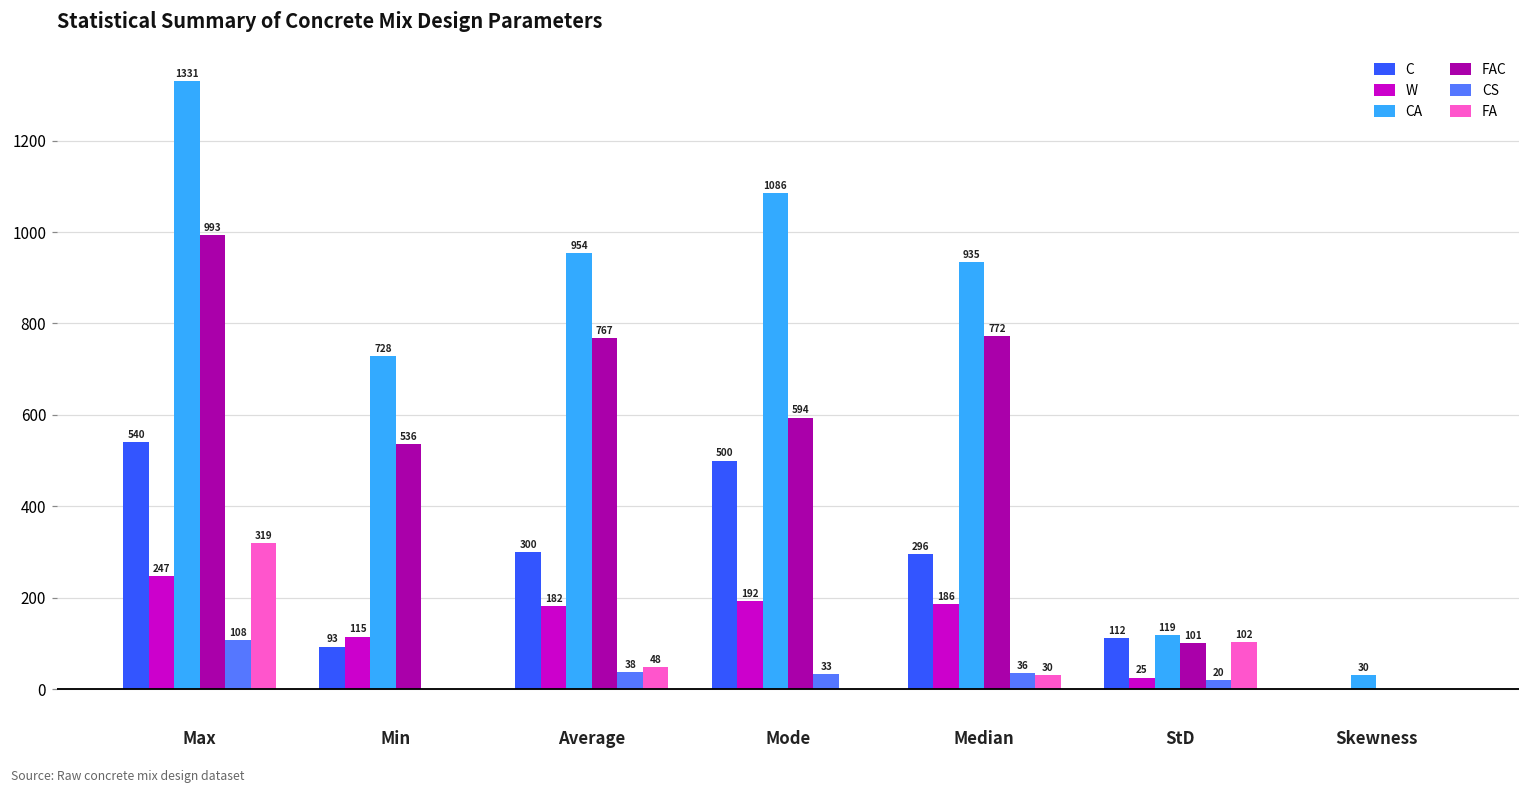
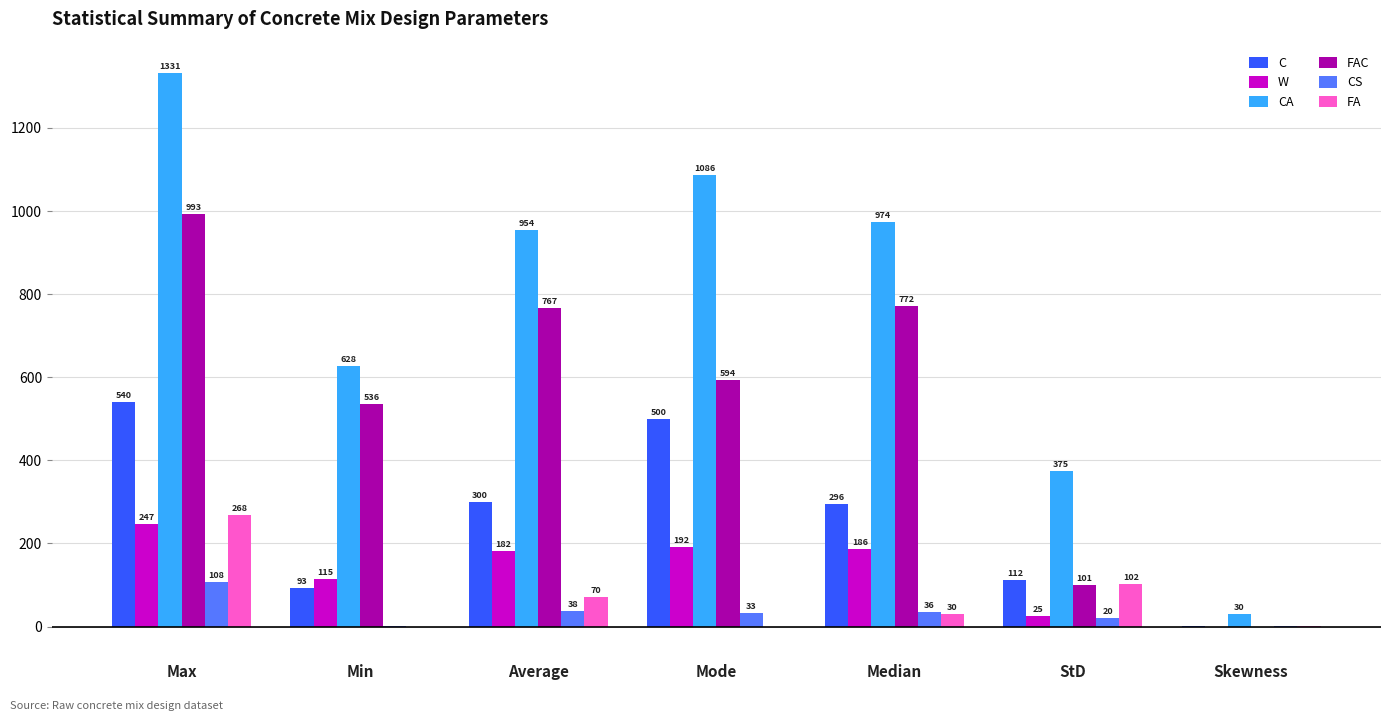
FA, Max: 319 -> 268
CA, Min: 728 -> 628
FA, Average: 48 -> 70
CA, Median: 935 -> 974
CA, StD: 119 -> 375
